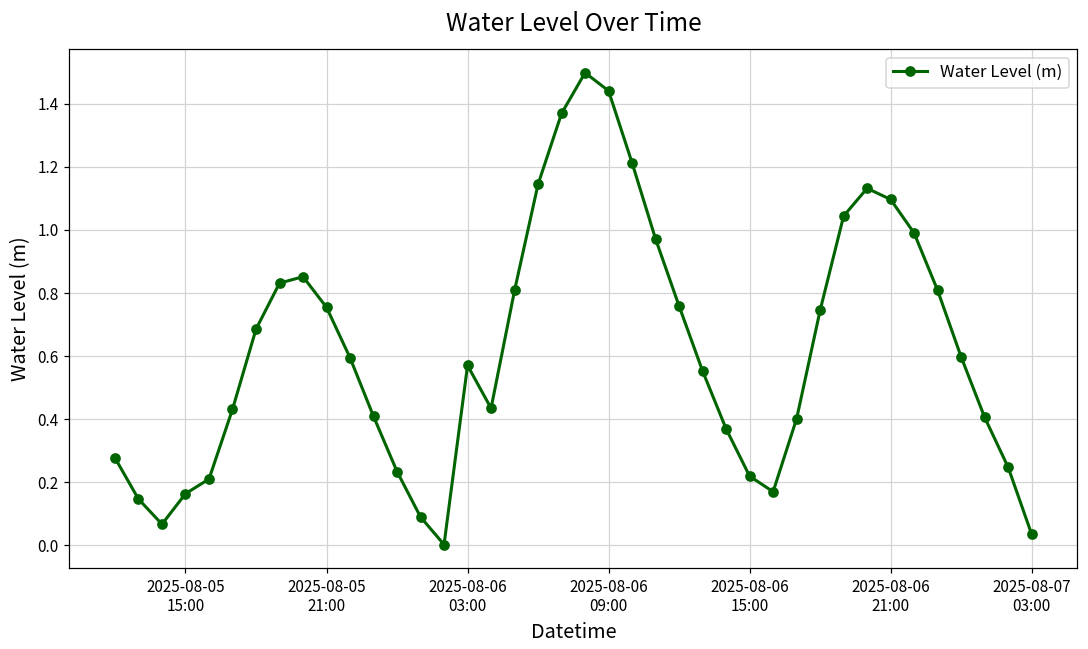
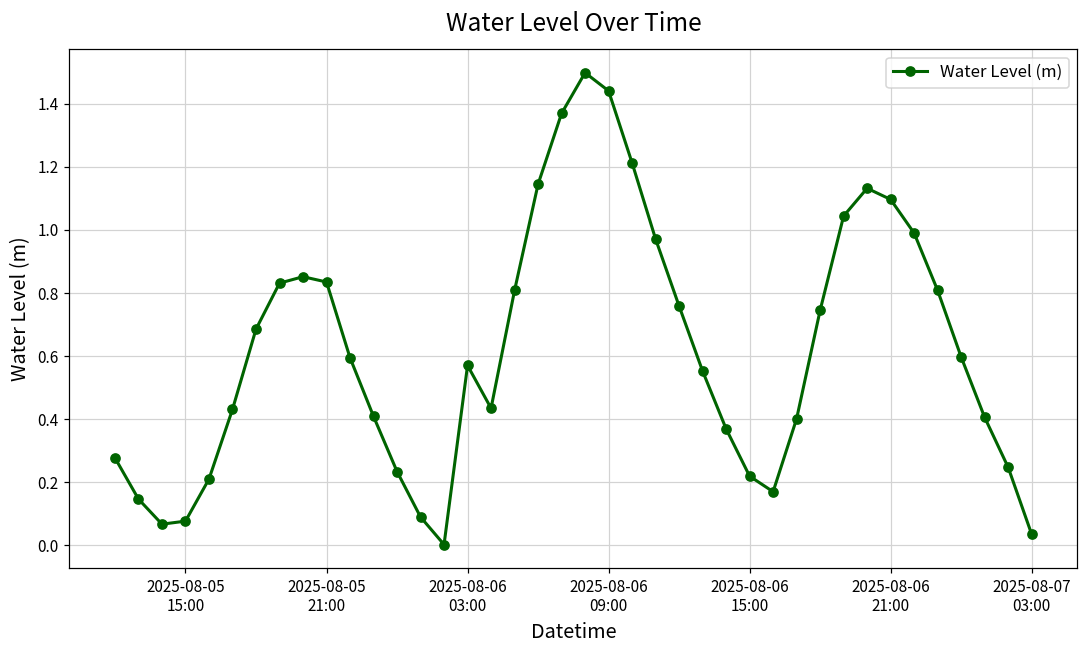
2025-08-05 15:00: 0.16 -> 0.08
2025-08-05 21:00: 0.75 -> 0.83
